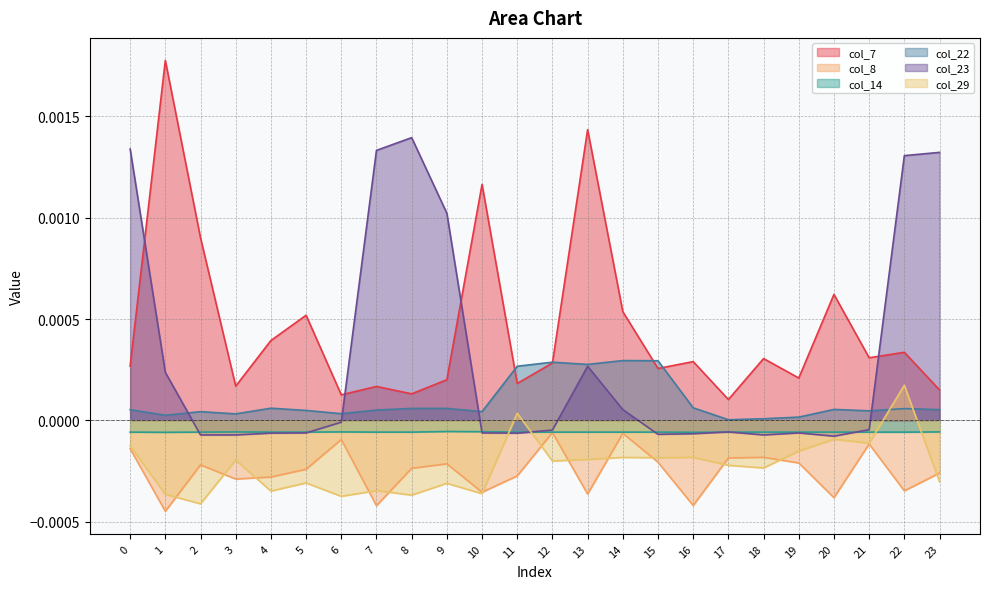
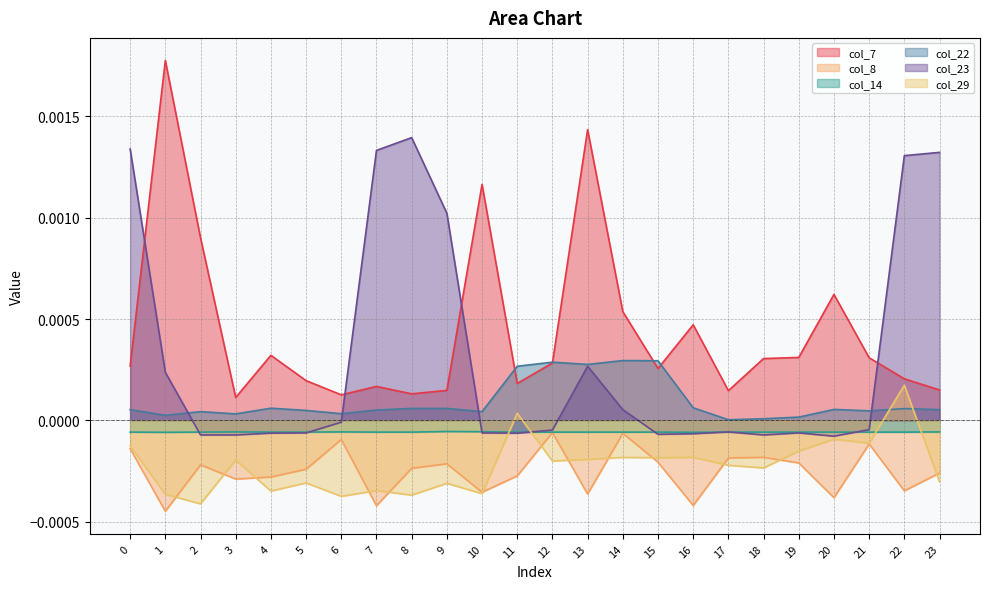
col_7, 3: 0.00017 -> 0.00011
col_7, 4: 0.00039 -> 0.00032
col_7, 5: 0.00052 -> 0.00020
col_7, 9: 0.00020 -> 0.00015
col_7, 16: 0.00029 -> 0.00047
col_7, 17: 0.00010 -> 0.00015
col_7, 19: 0.00021 -> 0.00031
col_7, 22: 0.00034 -> 0.00021
